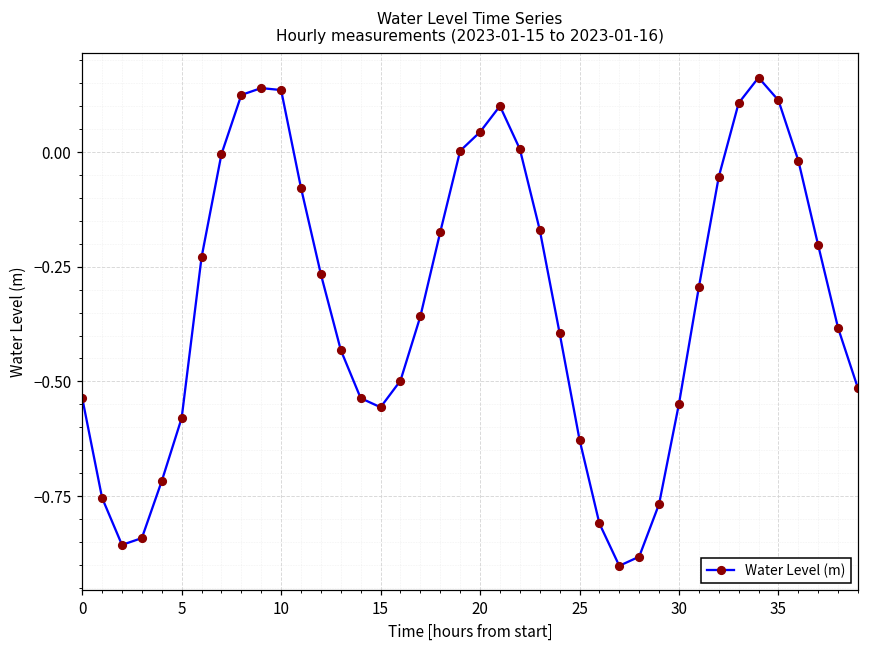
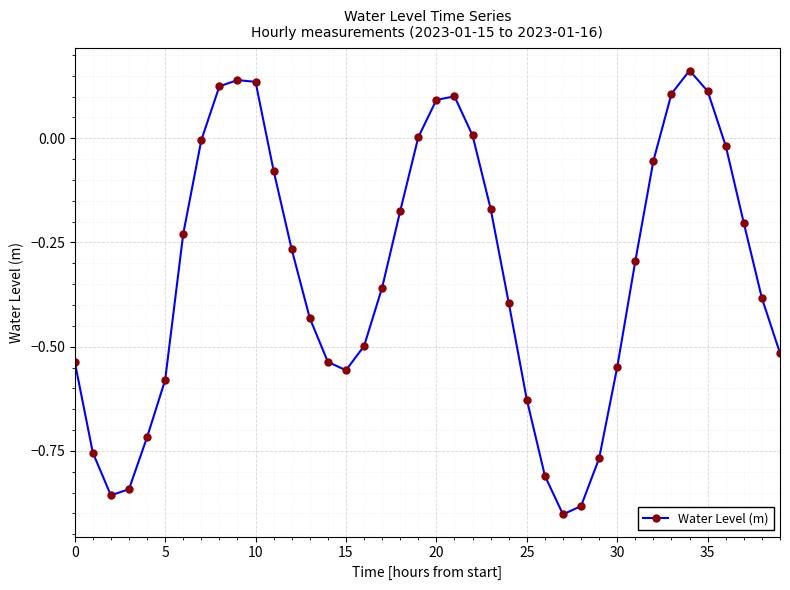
20: 0.04 -> 0.09
